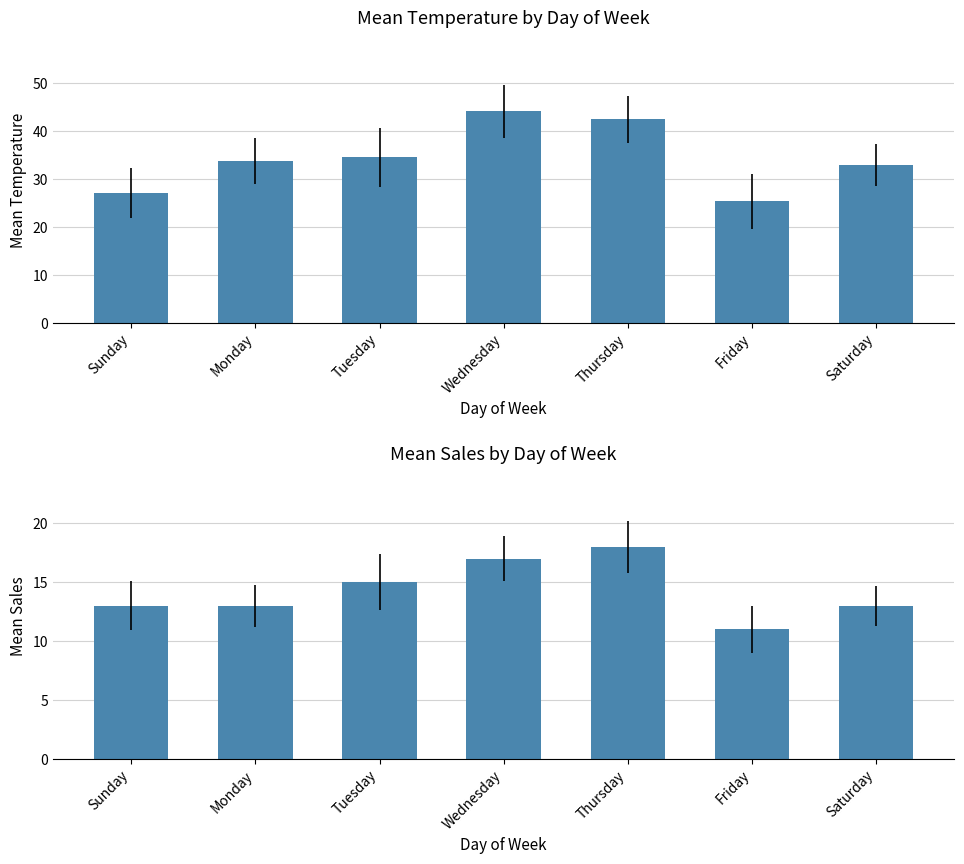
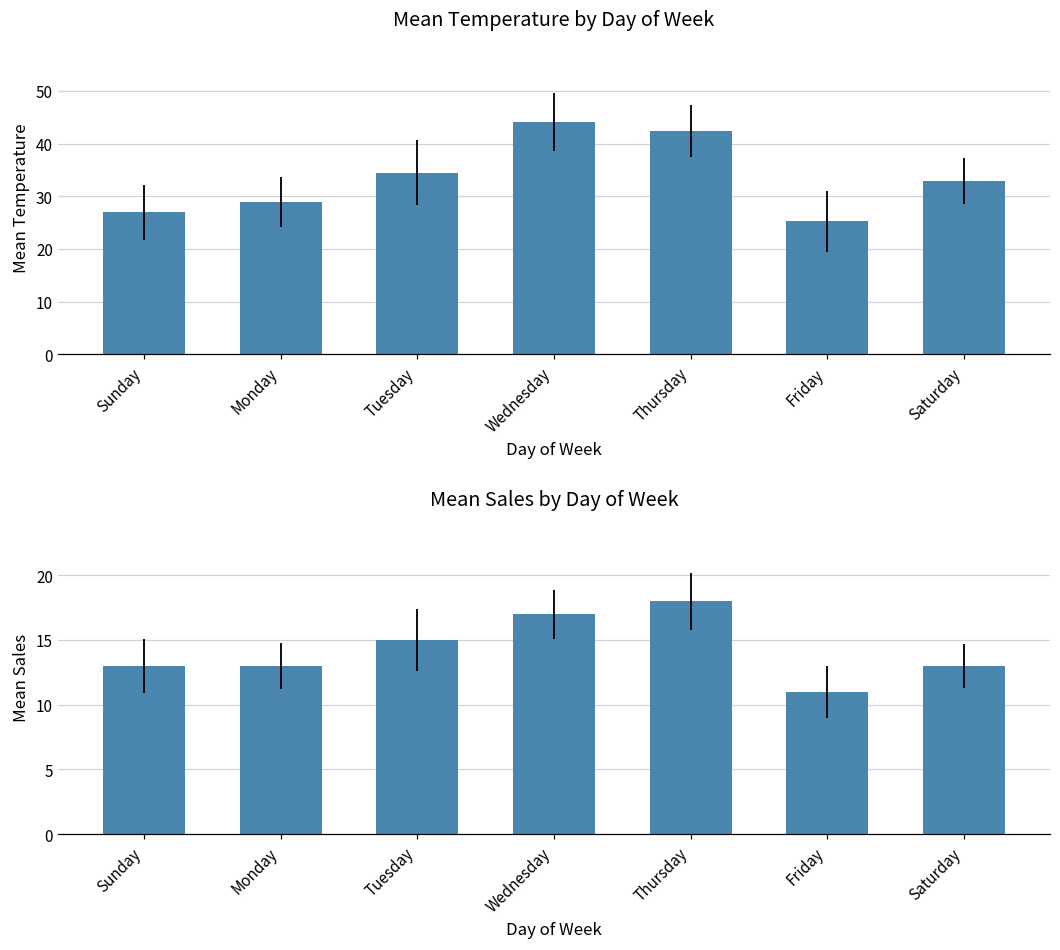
Mean Temperature by Day of Week, Monday: 34 -> 29
